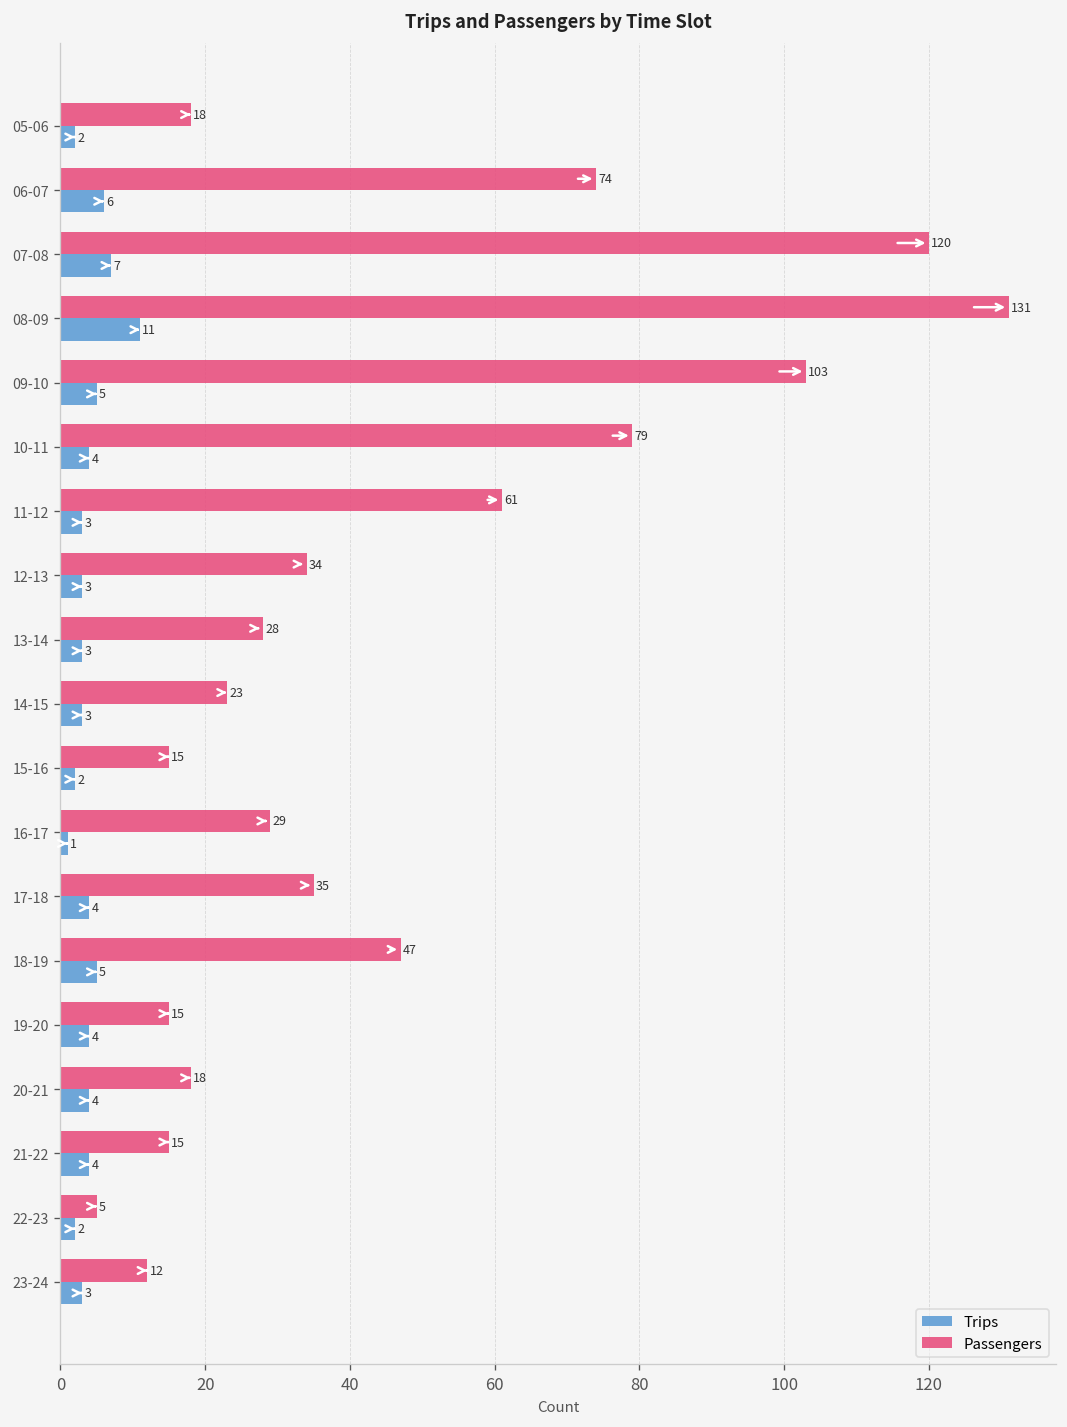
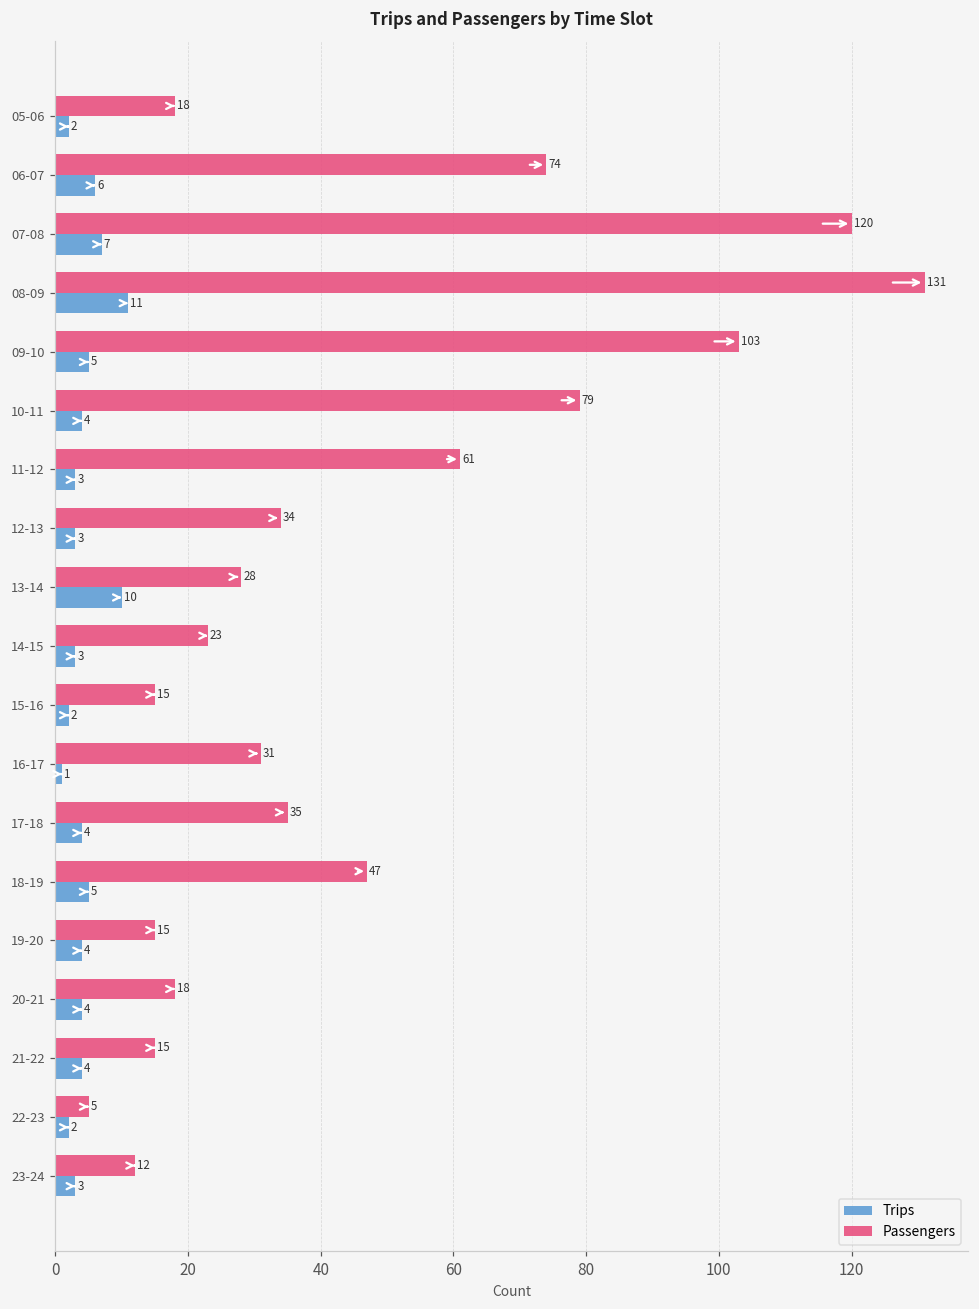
Trips, 13-14: 3 -> 10
Passengers, 16-17: 29 -> 31
